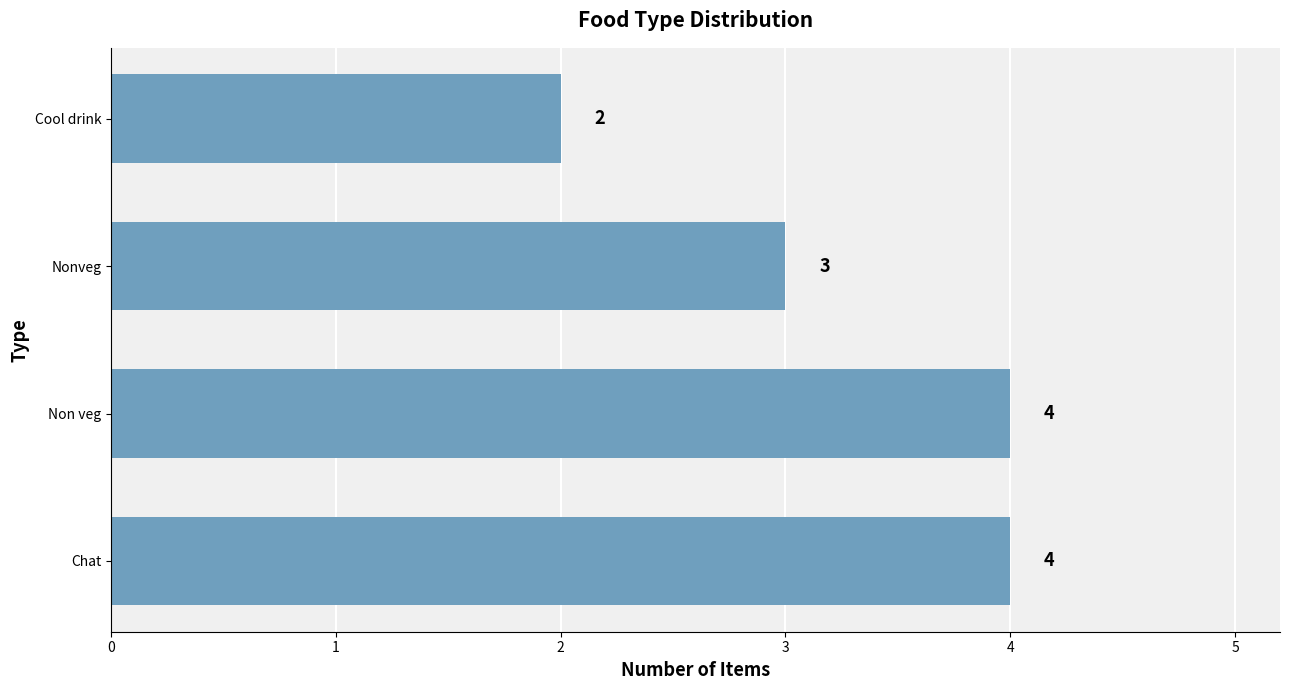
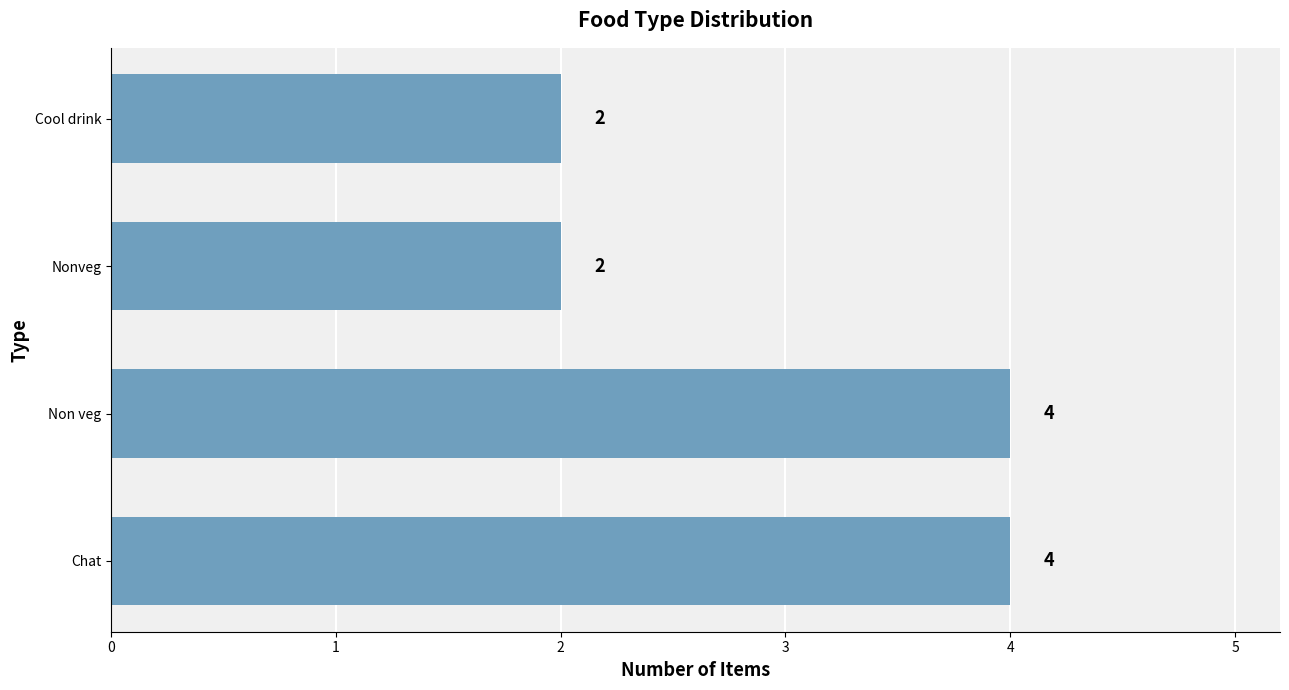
Nonveg: 3 -> 2
